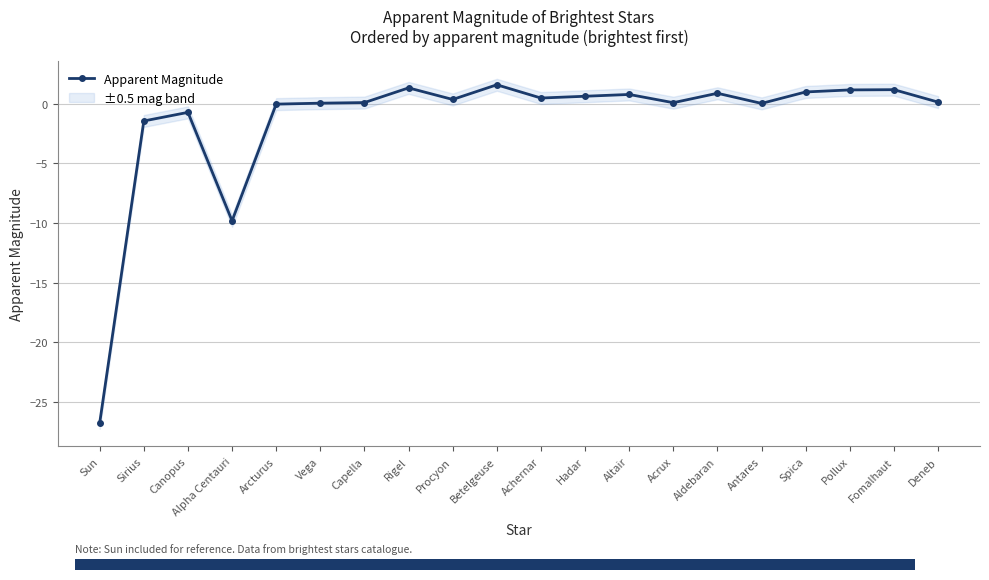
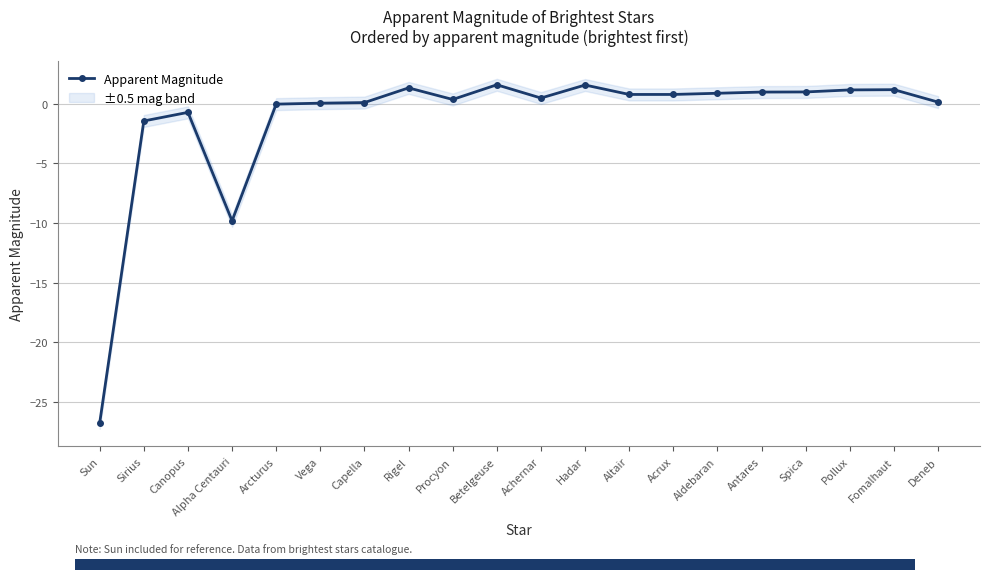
Apparent Magnitude, Hadar: 0.6 -> 1.6
Apparent Magnitude, Acrux: 0.1 -> 0.8
Apparent Magnitude, Antares: 0.0 -> 1.0
